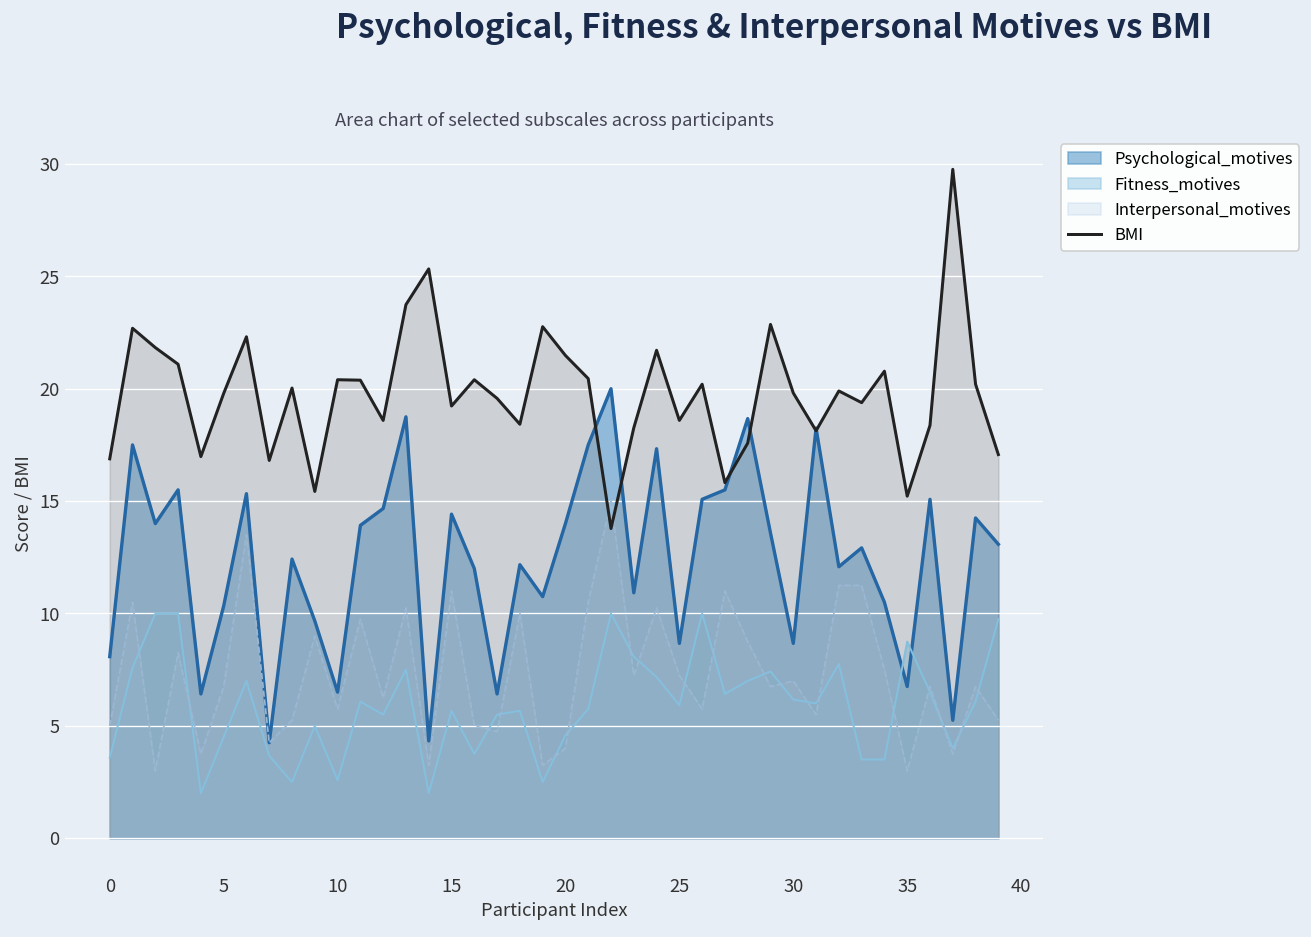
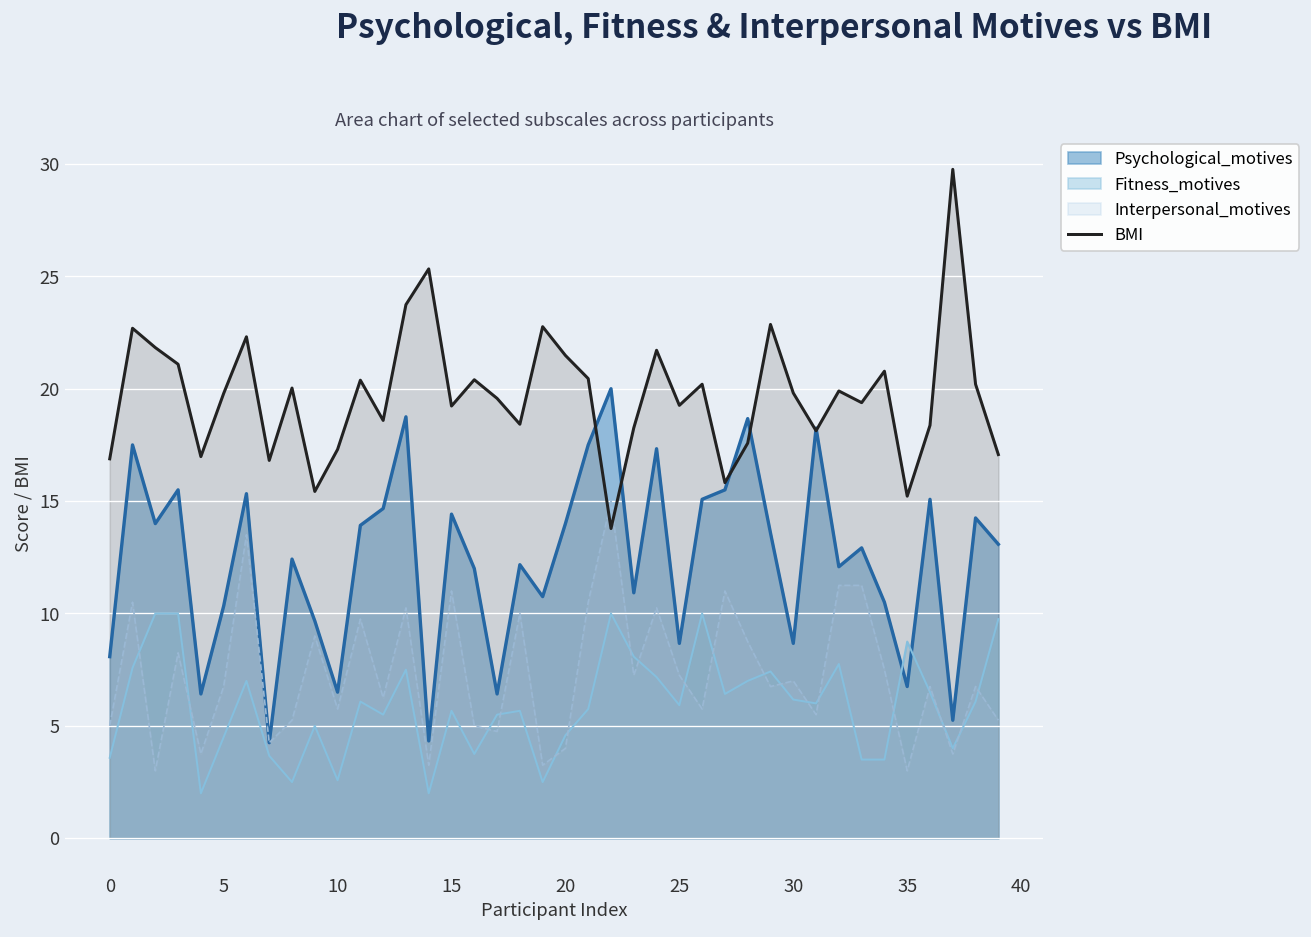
BMI, 10: 20.4 -> 17.3
BMI, 25: 18.6 -> 19.3
